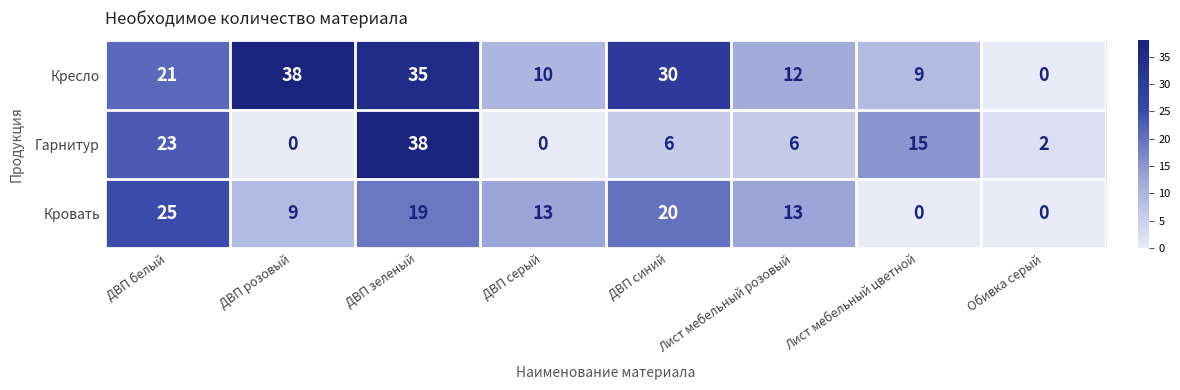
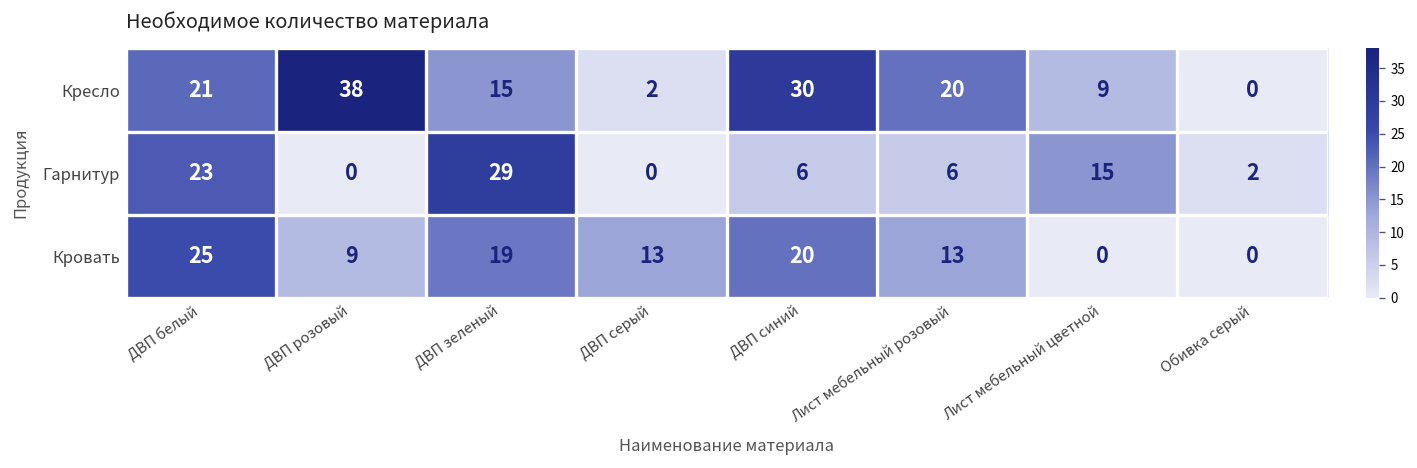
Кресло, ДВП зеленый: 35 -> 15
Кресло, ДВП серый: 10 -> 2
Кресло, Лист мебельный розовый: 12 -> 20
Гарнитур, ДВП зеленый: 38 -> 29
